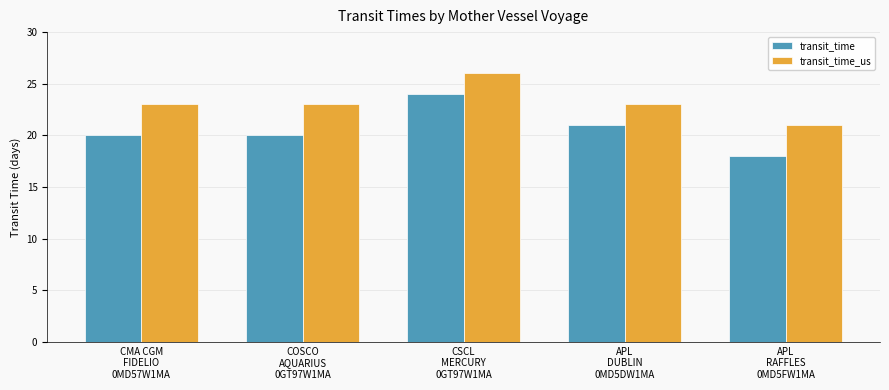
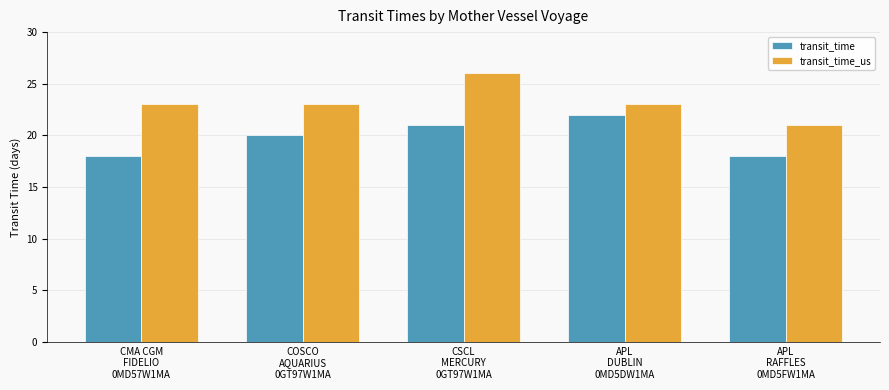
transit_time, CMA CGM FIDELIO 0MD57W1MA: 20 -> 18
transit_time, CSCL MERCURY 0GT97W1MA: 24 -> 21
transit_time, APL DUBLIN 0MD5DW1MA: 21 -> 22
